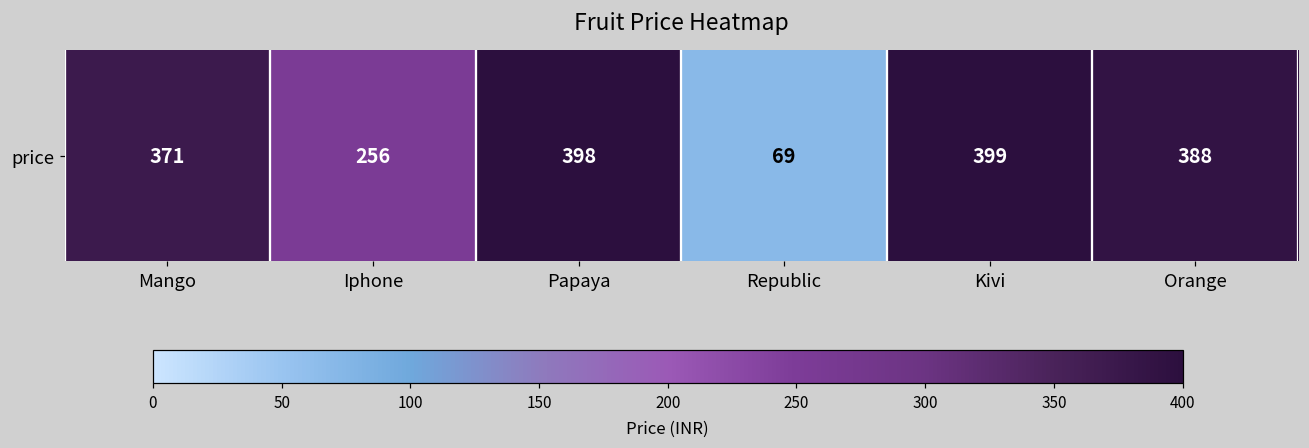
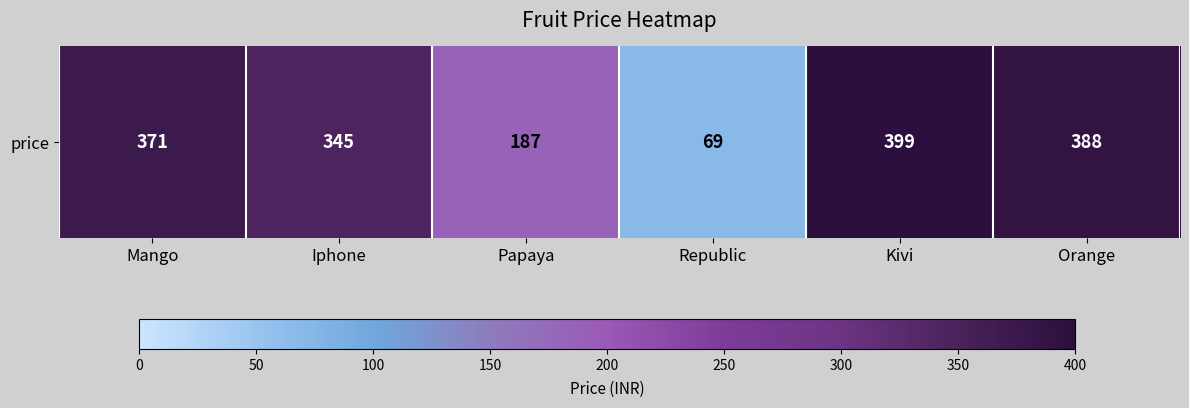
price, Iphone: 256 -> 345
price, Papaya: 398 -> 187
